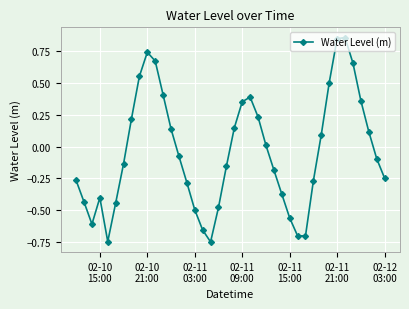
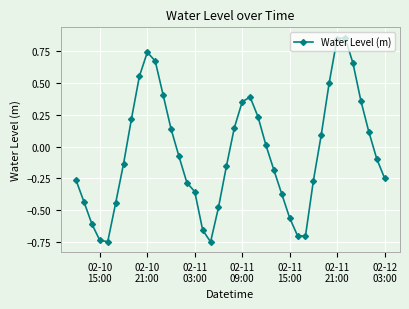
02-10 15:00: -0.40 -> -0.74
02-11 03:00: -0.50 -> -0.36
